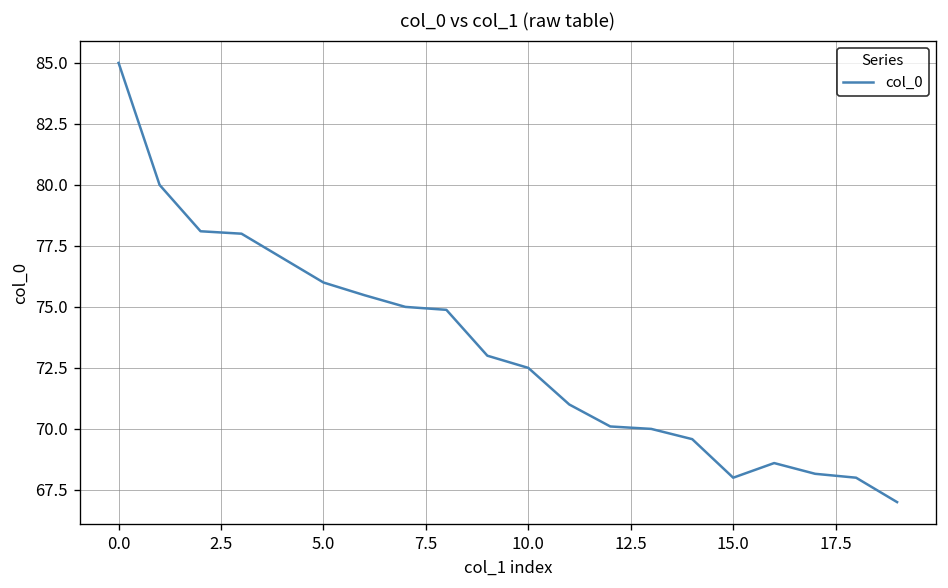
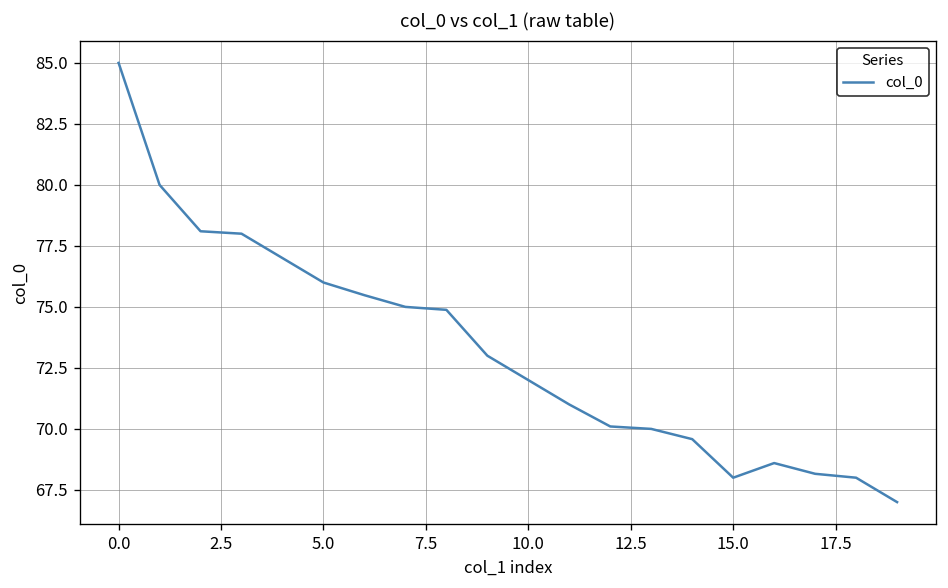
10.0: 72.5 -> 72.0
